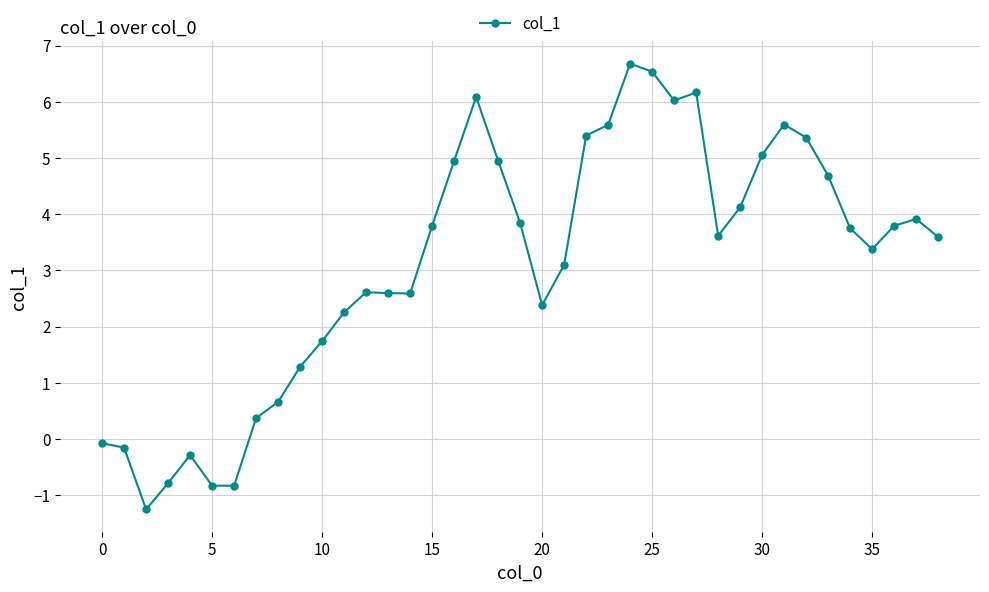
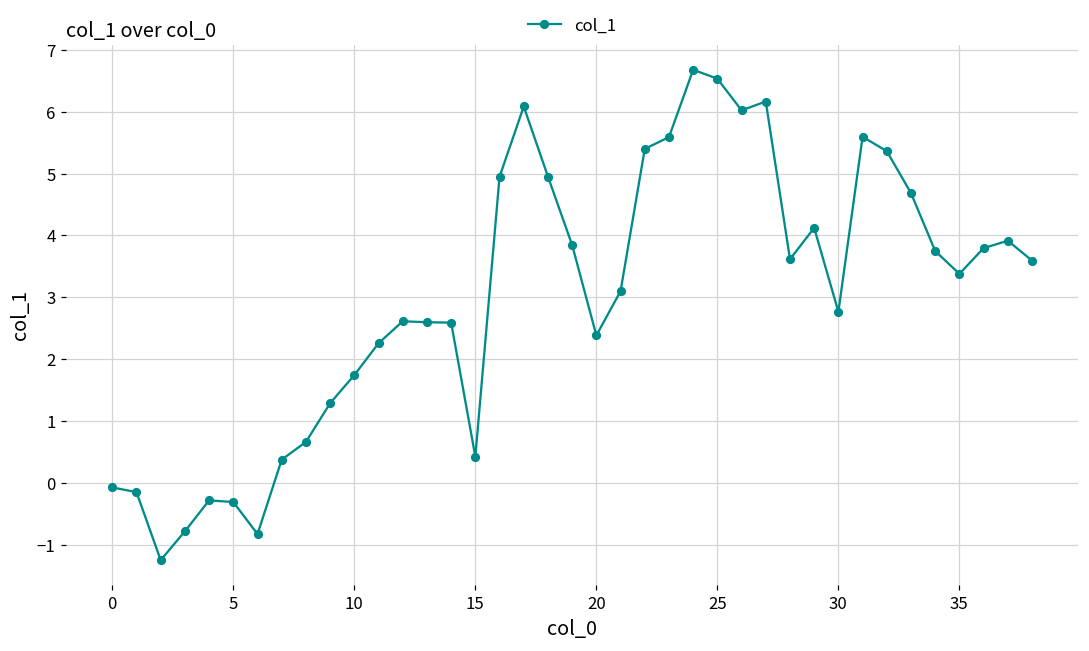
5: -0.8 -> -0.3
15: 3.8 -> 0.4
30: 5.1 -> 2.8
